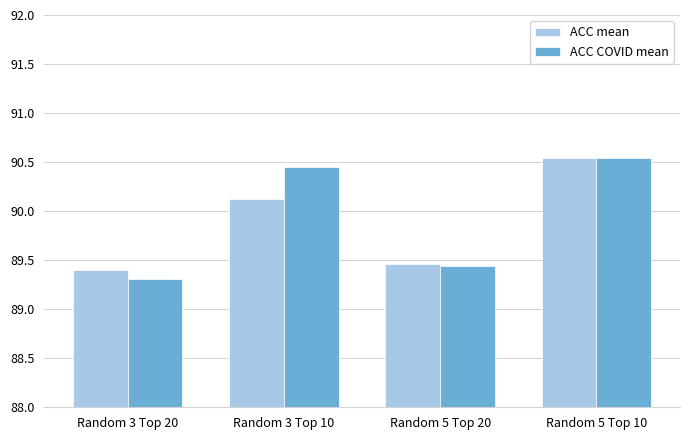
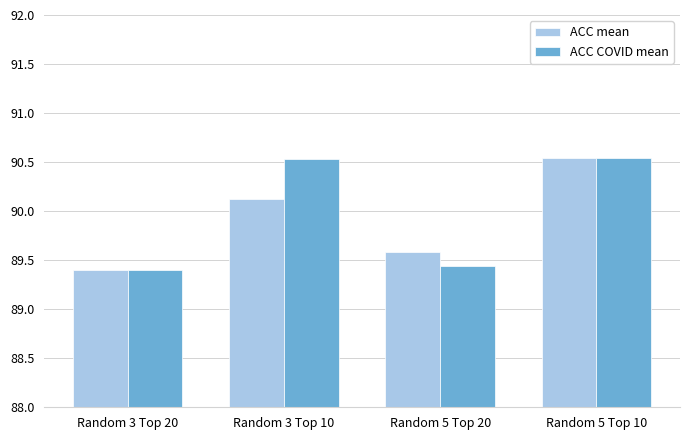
ACC COVID mean, Random 3 Top 20: 89.3 -> 89.4
ACC COVID mean, Random 3 Top 10: 90.45 -> 90.53
ACC mean, Random 5 Top 20: 89.5 -> 89.6
